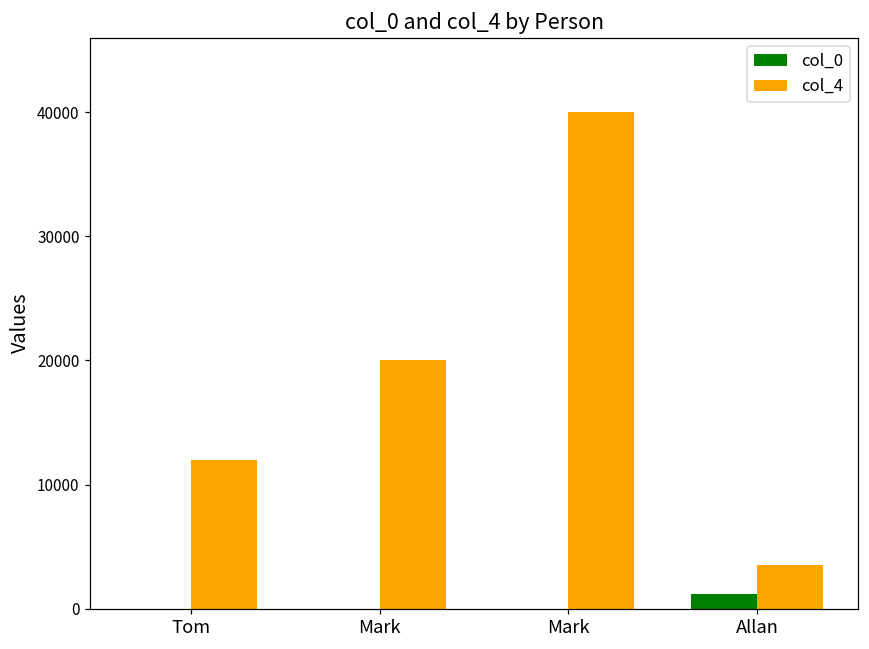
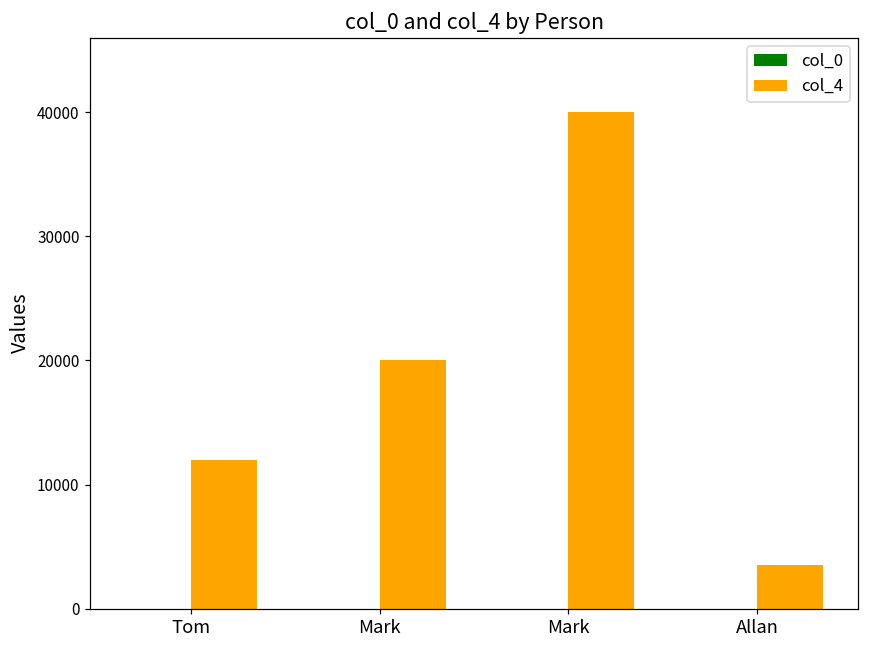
col_0, Allan: 1200 -> 0
